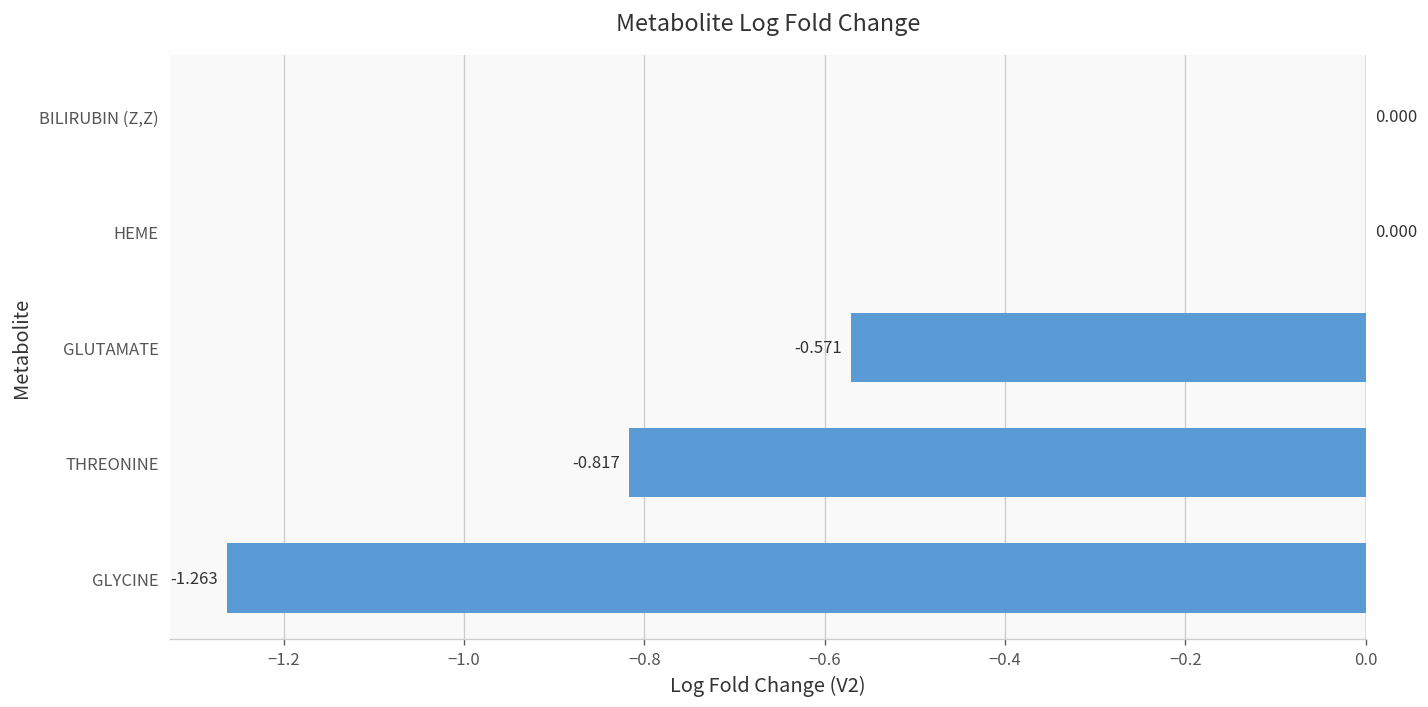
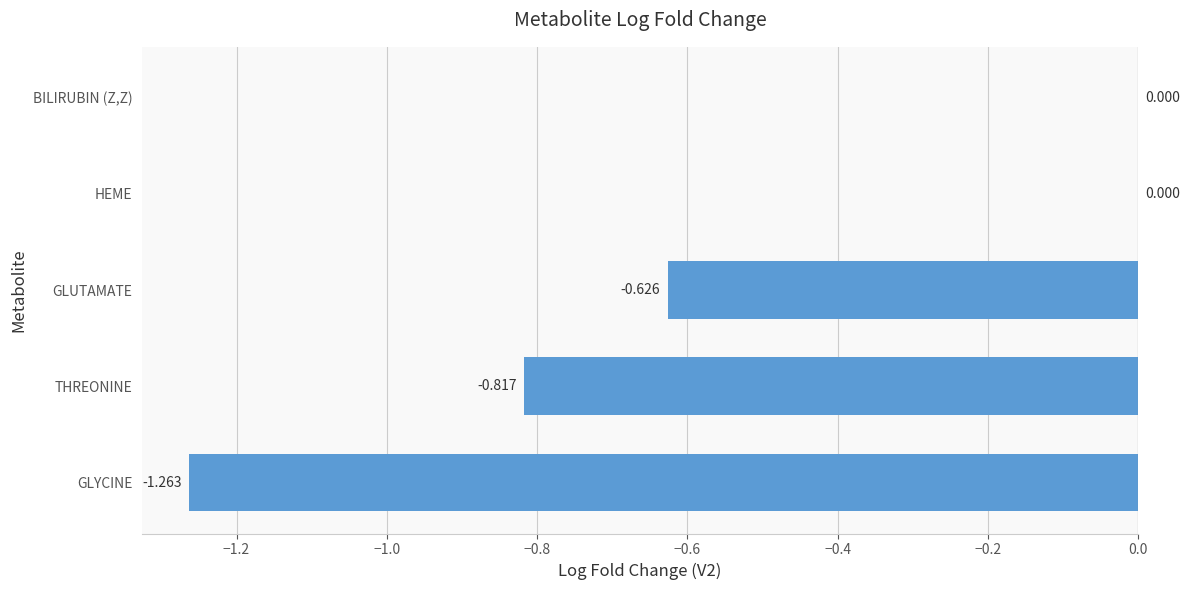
GLUTAMATE: -0.571 -> -0.626
